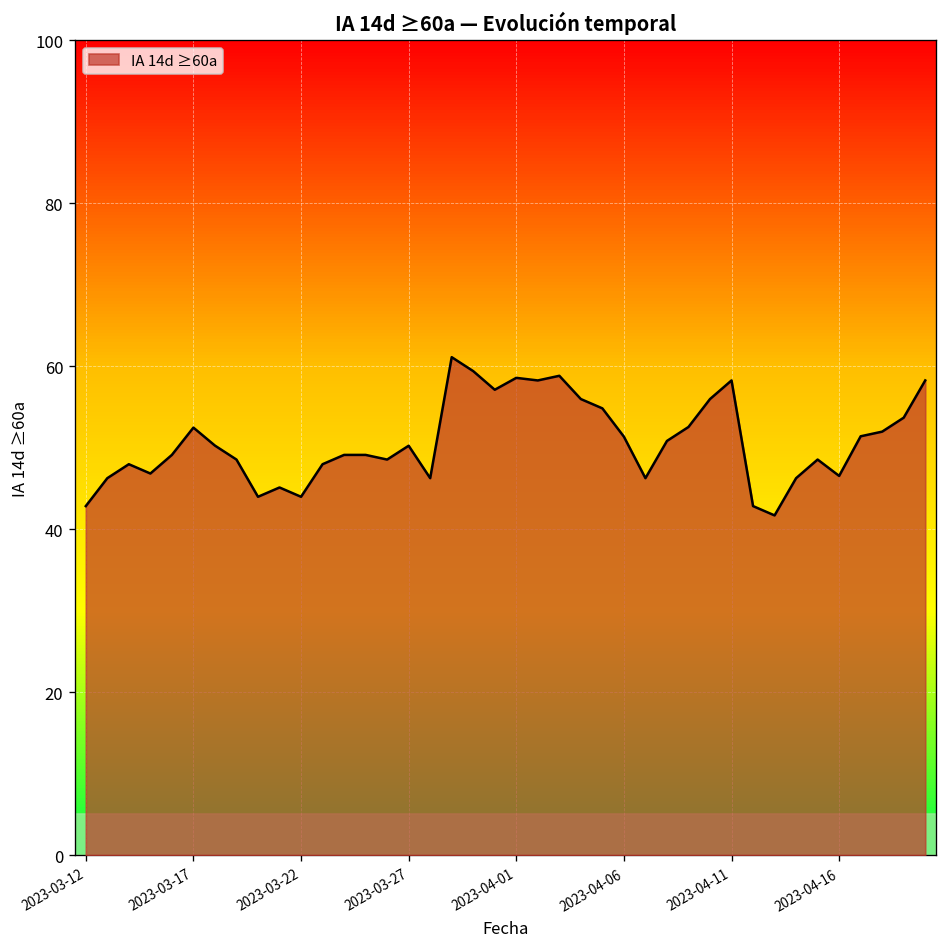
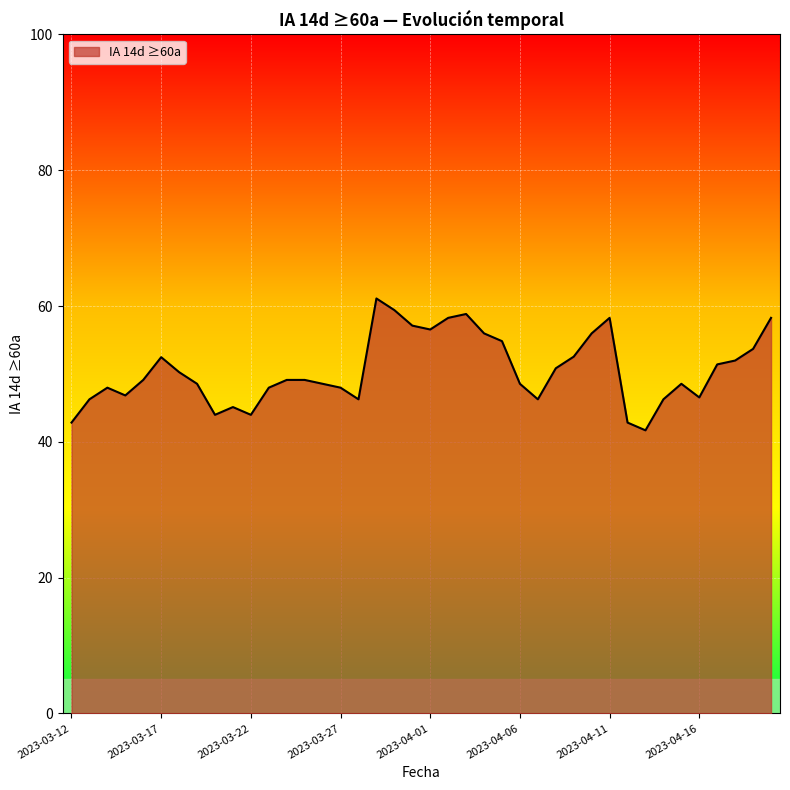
2023-03-27: 50 -> 48
2023-04-01: 59 -> 57
2023-04-06: 51 -> 49
